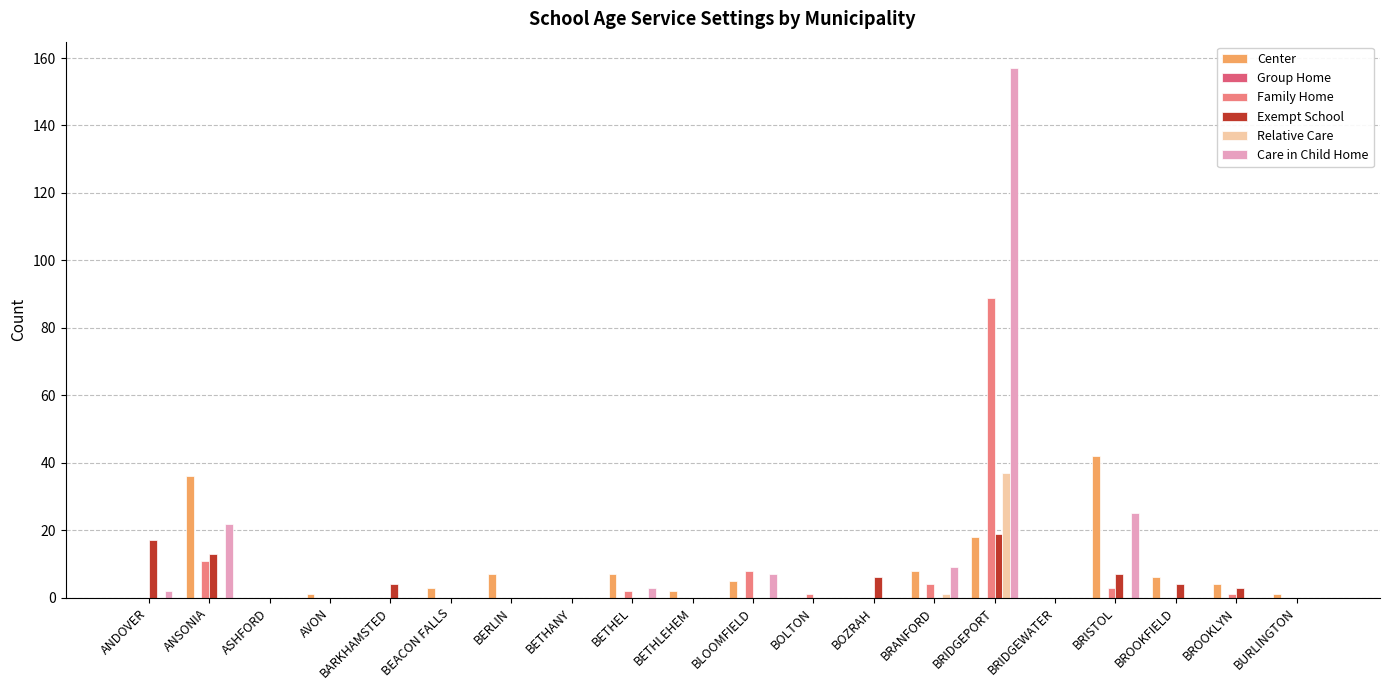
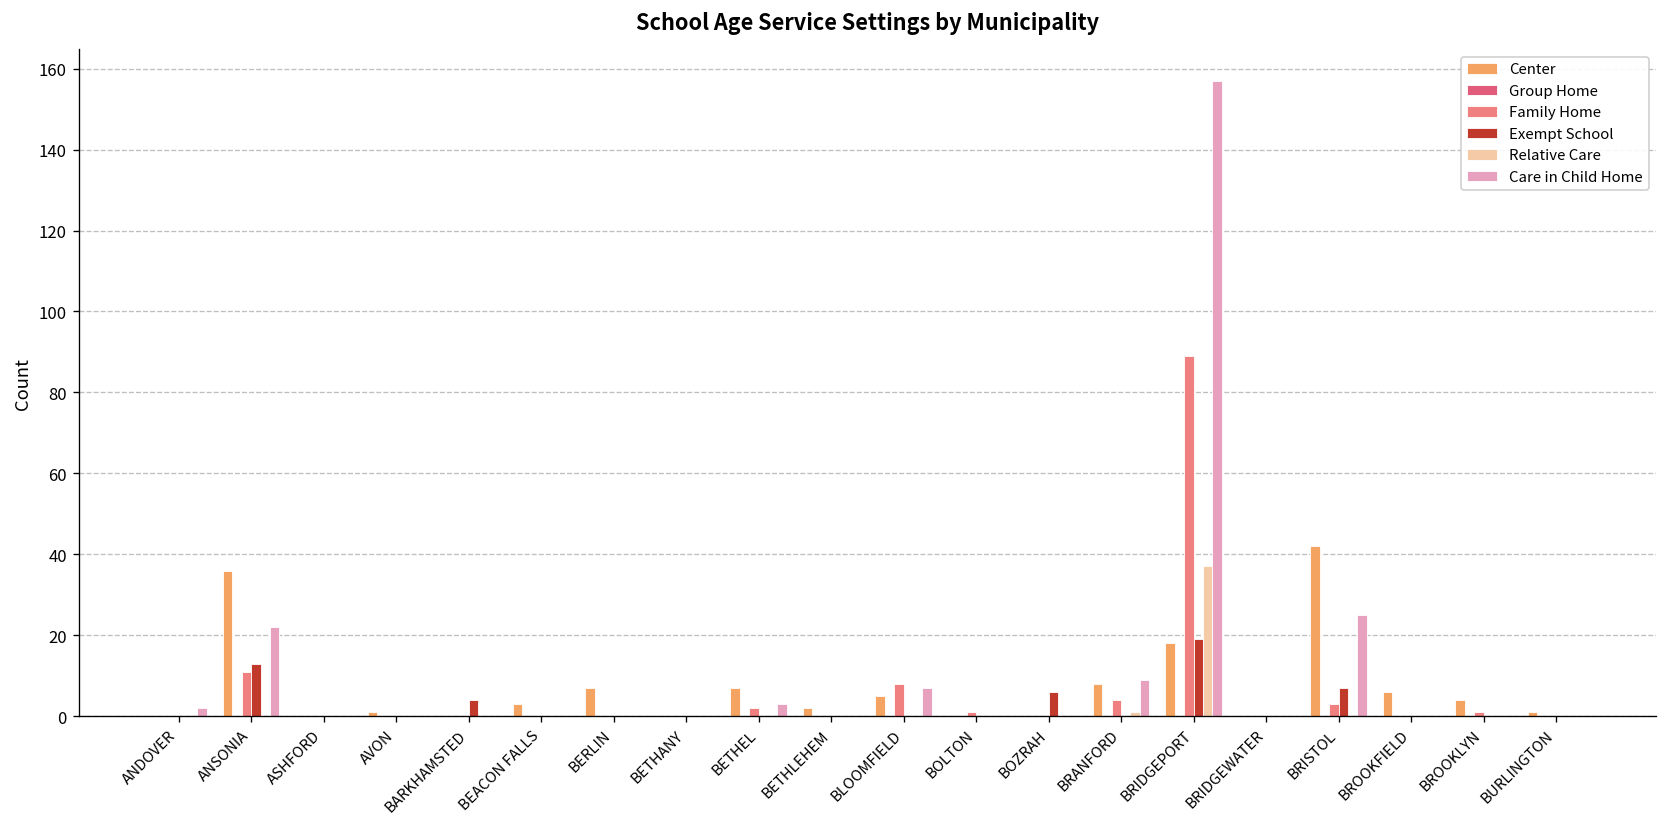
Exempt School, ANDOVER: 17 -> 0
Exempt School, BROOKFIELD: 4 -> 0
Exempt School, BROOKLYN: 3 -> 0
